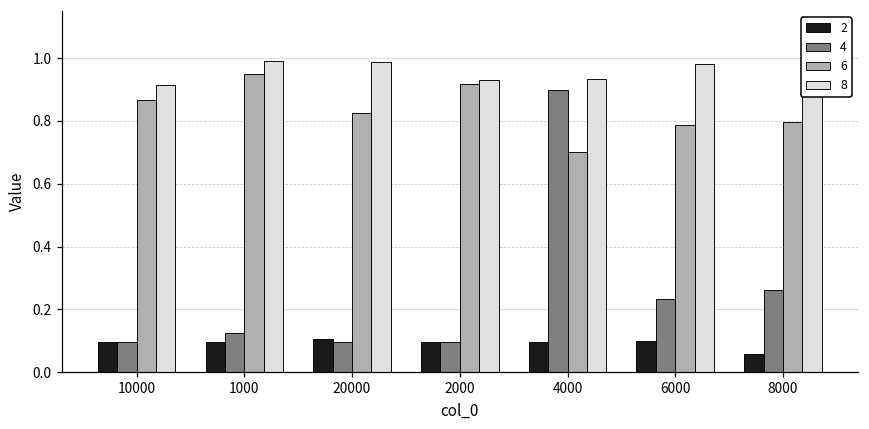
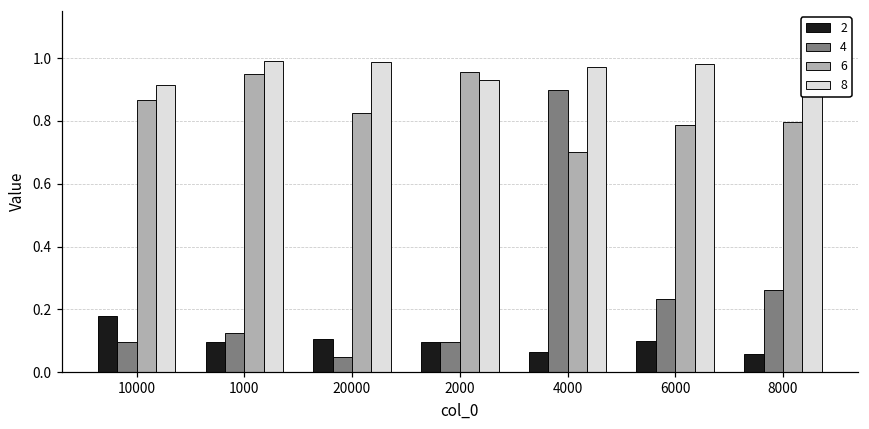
2, 10000: 0.10 -> 0.18
4, 20000: 0.10 -> 0.05
6, 2000: 0.92 -> 0.95
2, 4000: 0.10 -> 0.06
8, 4000: 0.93 -> 0.97
